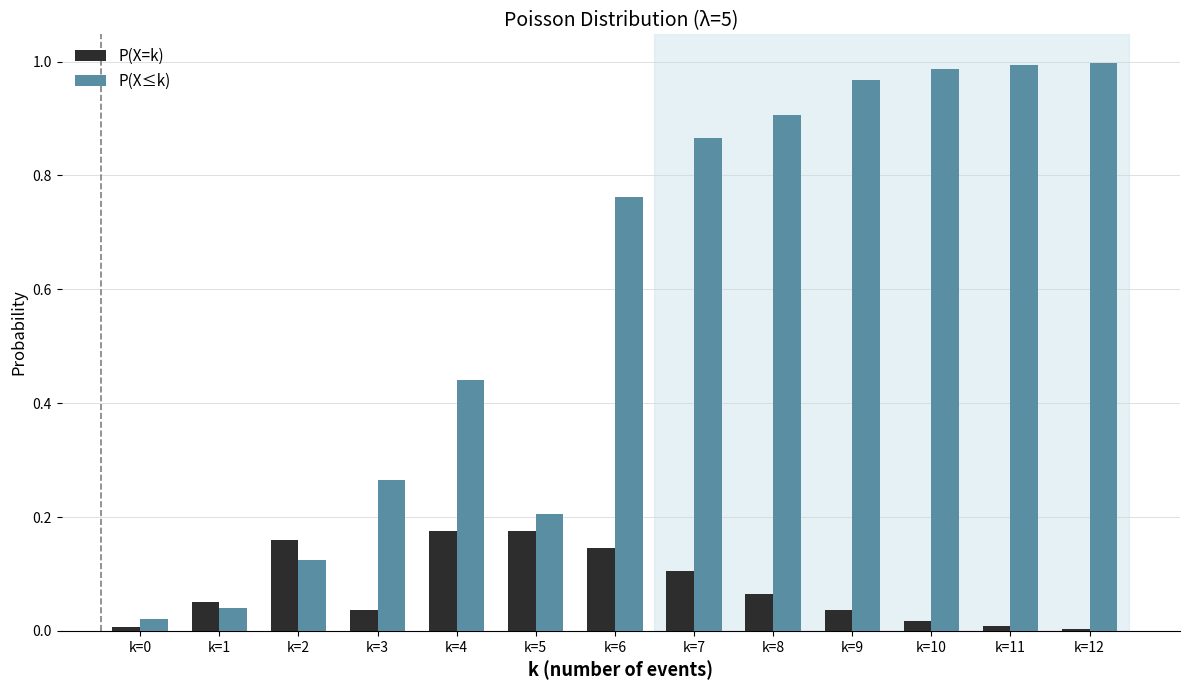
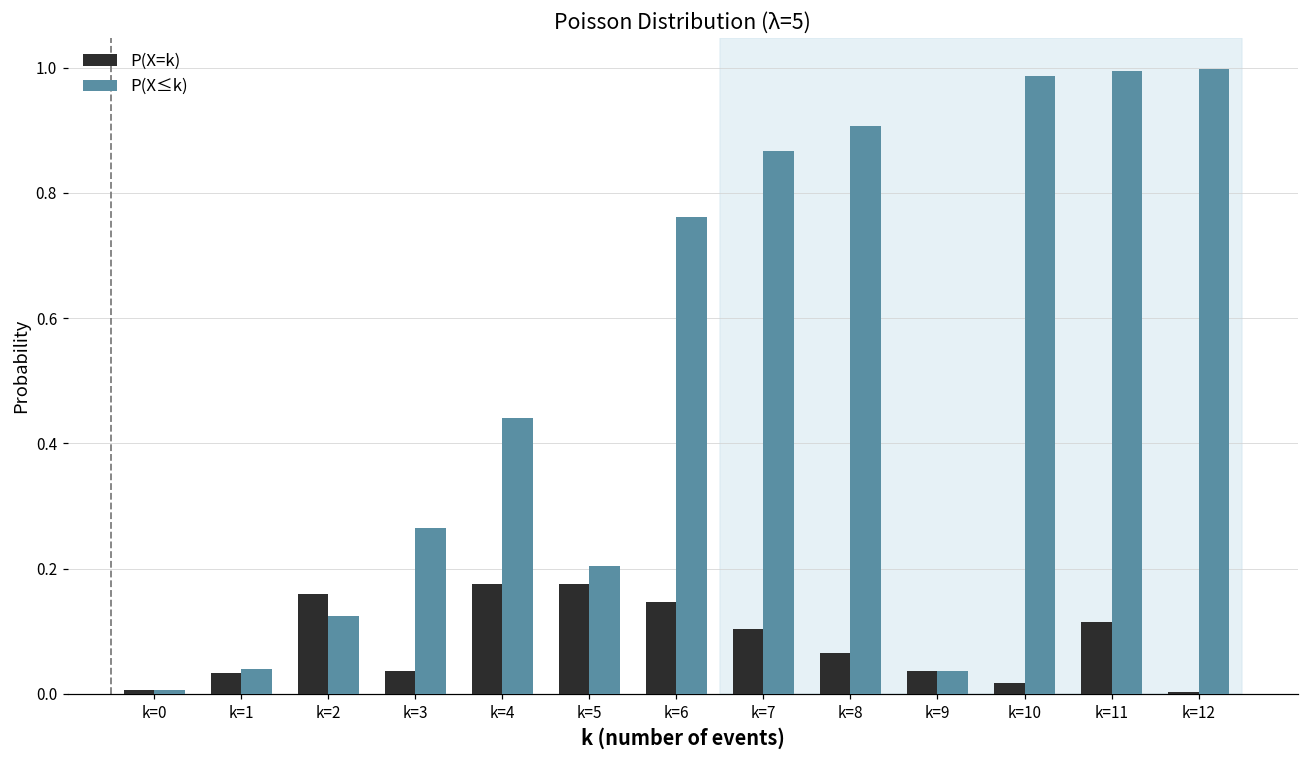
P(X≤k), k=0: 0.02 -> 0.01
P(X=k), k=1: 0.05 -> 0.03
P(X≤k), k=9: 0.97 -> 0.04
P(X=k), k=11: 0.01 -> 0.12
